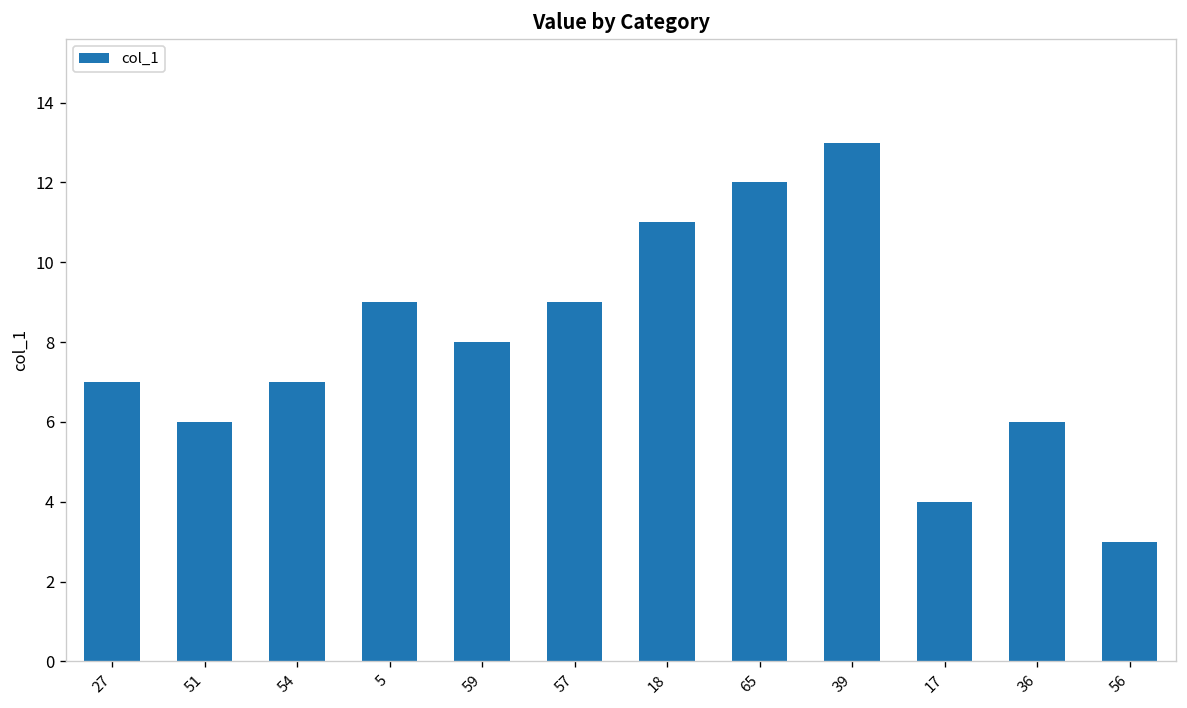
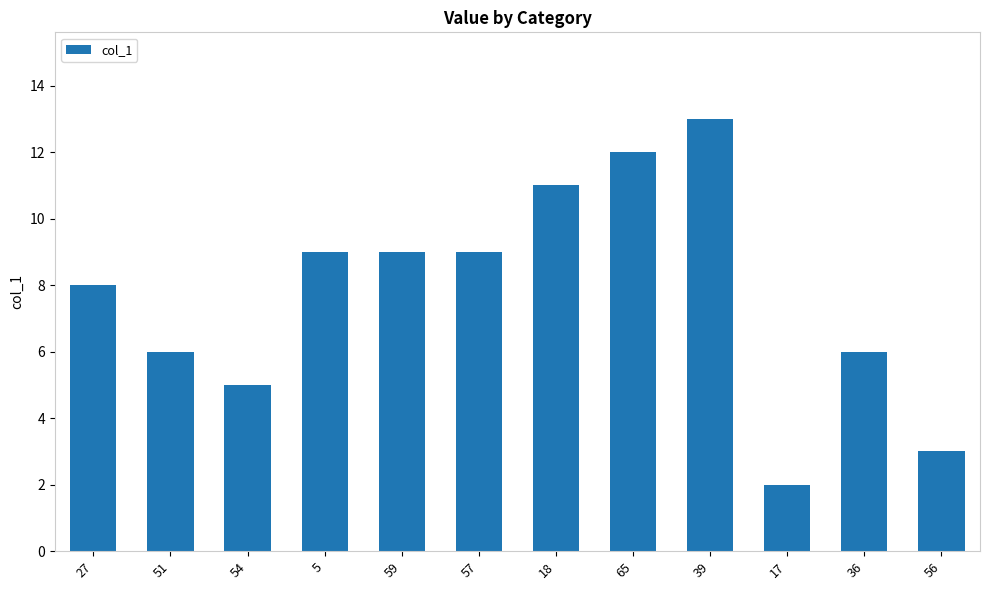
27: 7 -> 8
54: 7 -> 5
59: 8 -> 9
17: 4 -> 2
